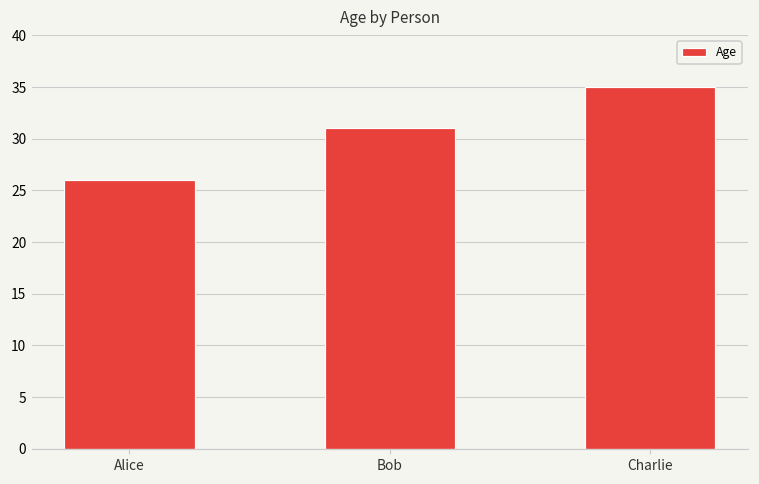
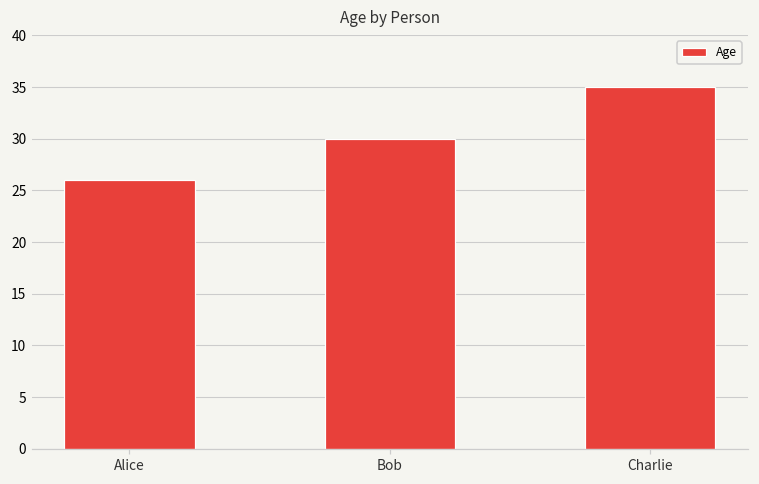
Bob: 31 -> 30
